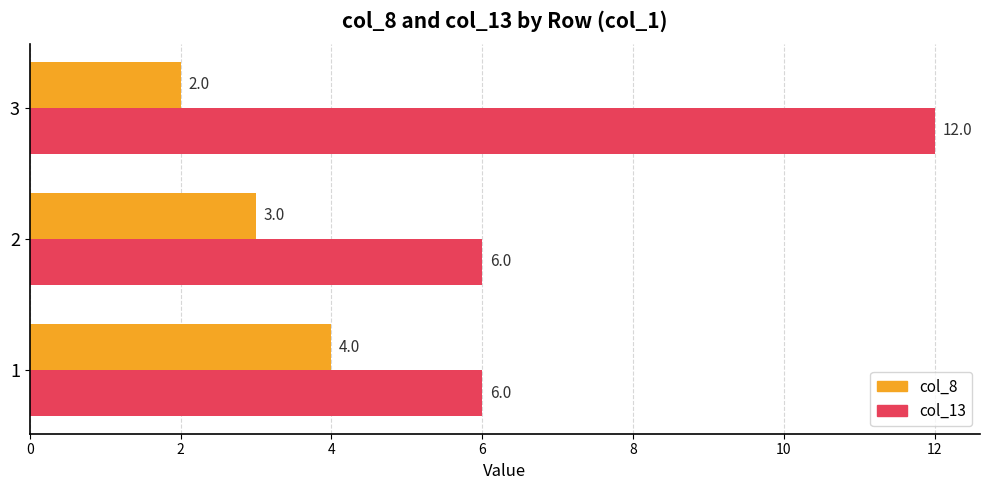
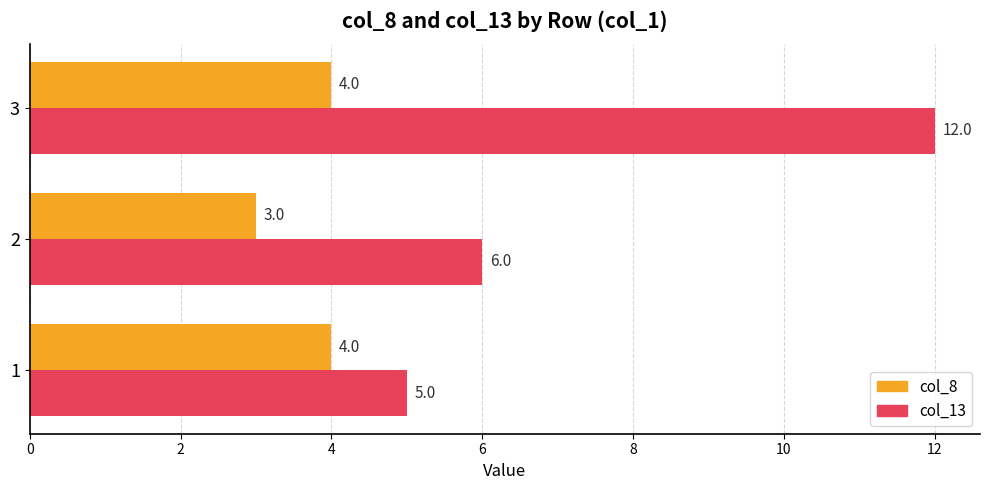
col_8, 3: 2.0 -> 4.0
col_13, 1: 6.0 -> 5.0
